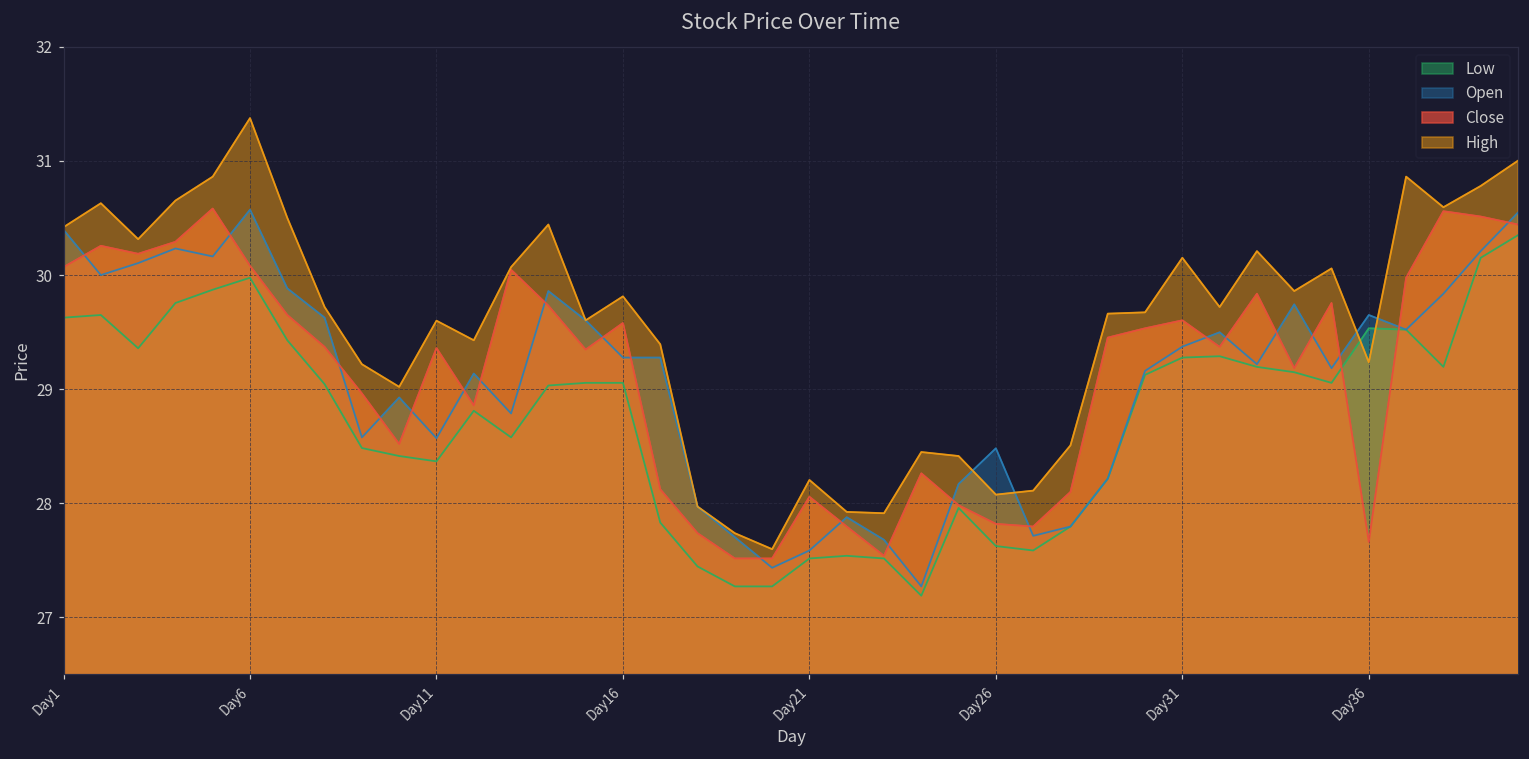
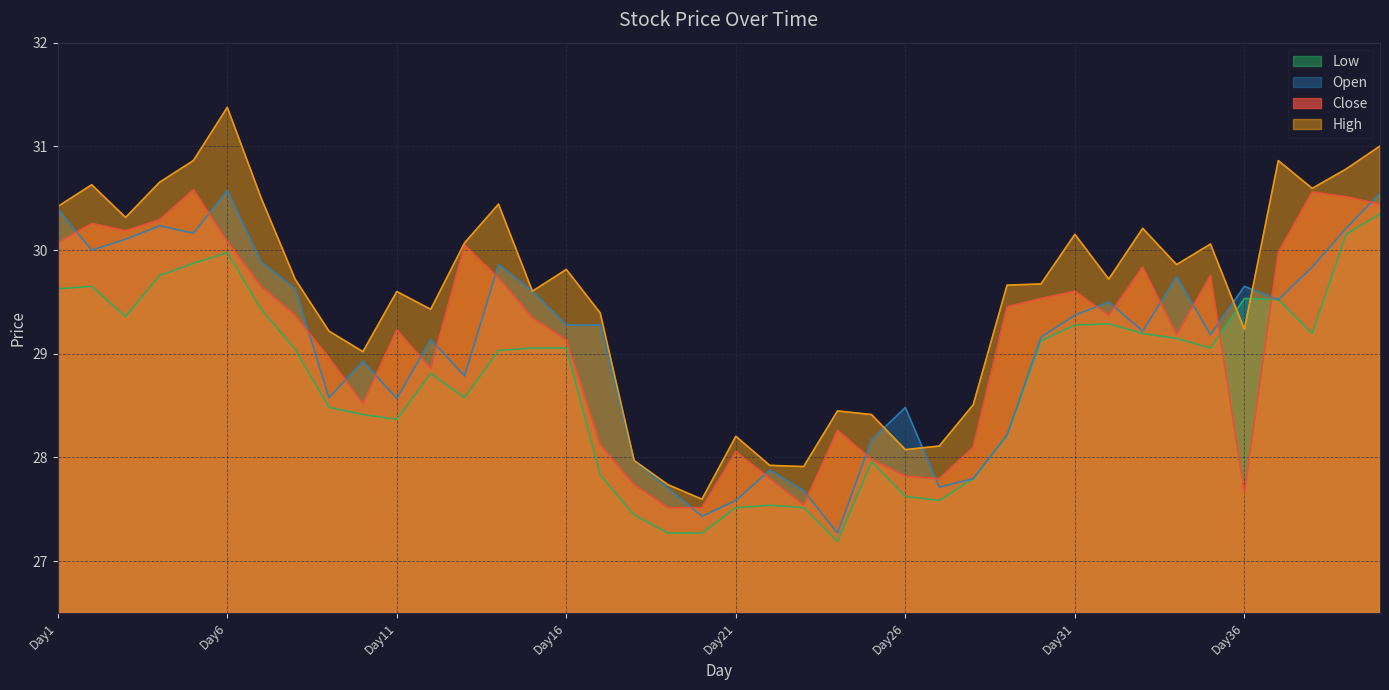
Close, Day11: 29.36 -> 29.23
Close, Day16: 29.58 -> 29.14
